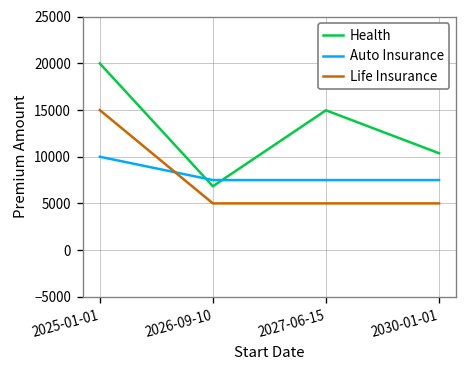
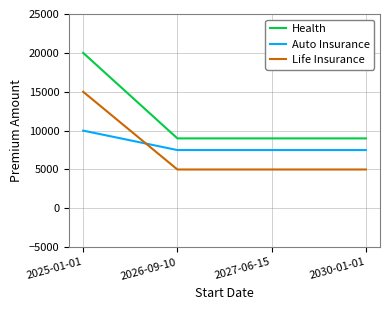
Health, 2026-09-10: 7000 -> 9000
Health, 2027-06-15: 15000 -> 9000
Health, 2030-01-01: 10000 -> 9000
